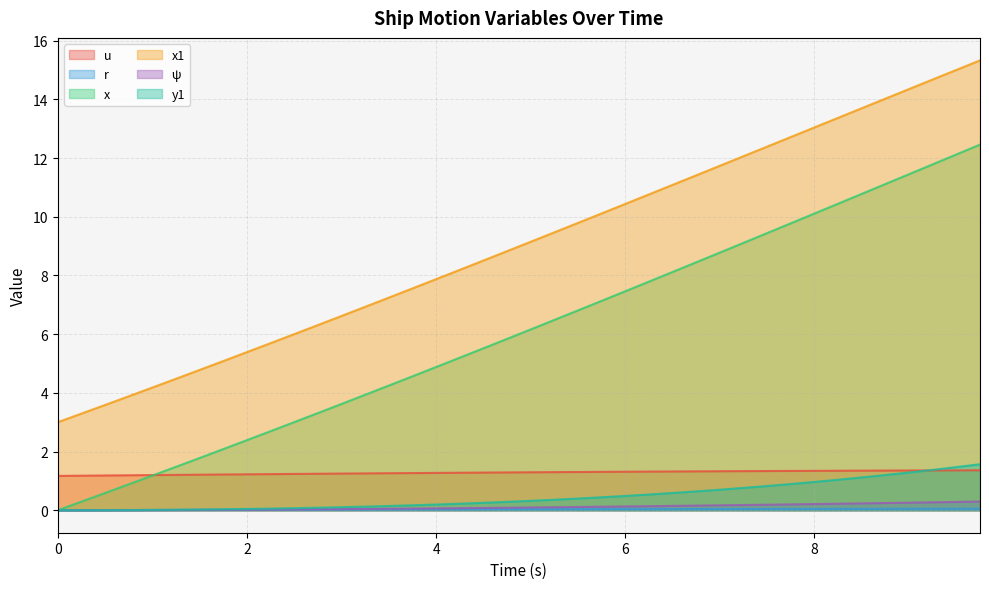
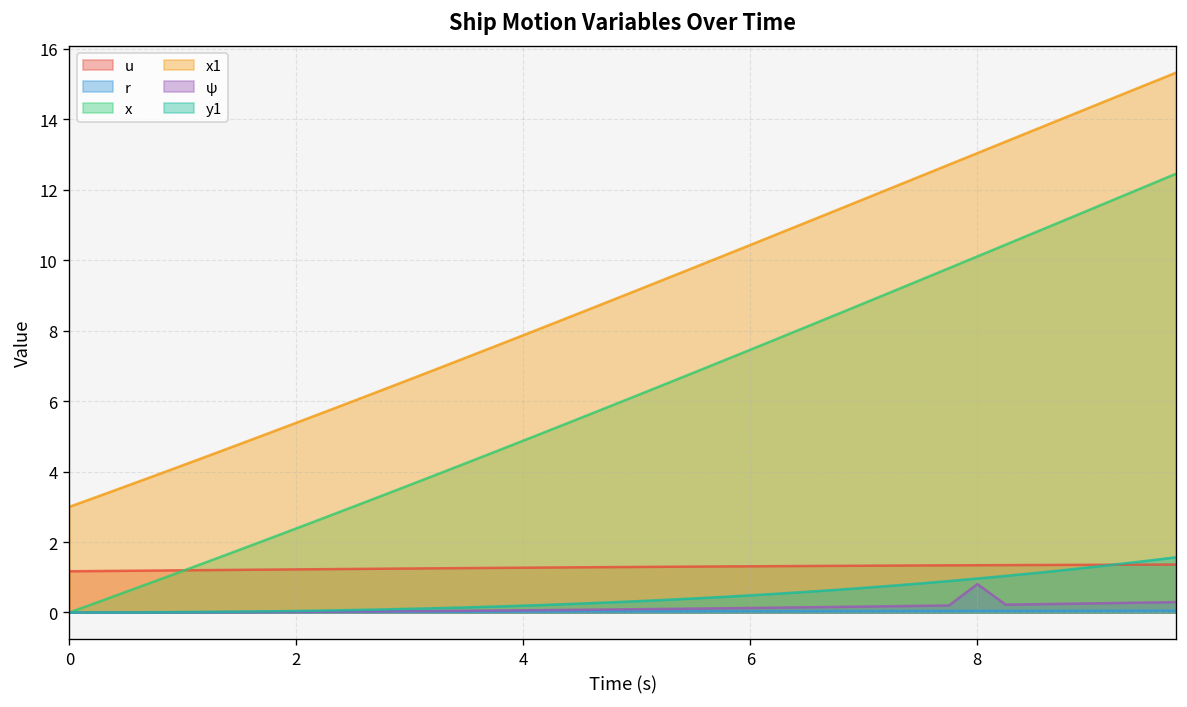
ψ, 8: 0.2 -> 0.8
